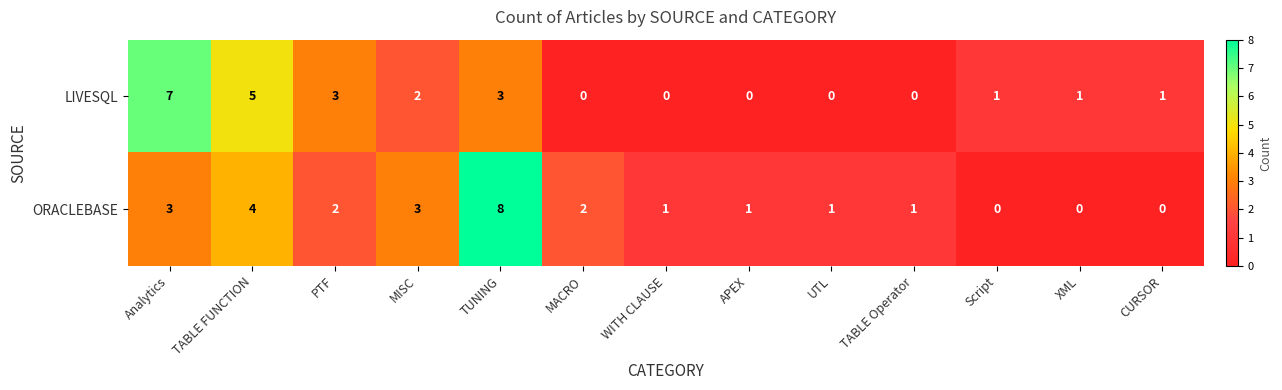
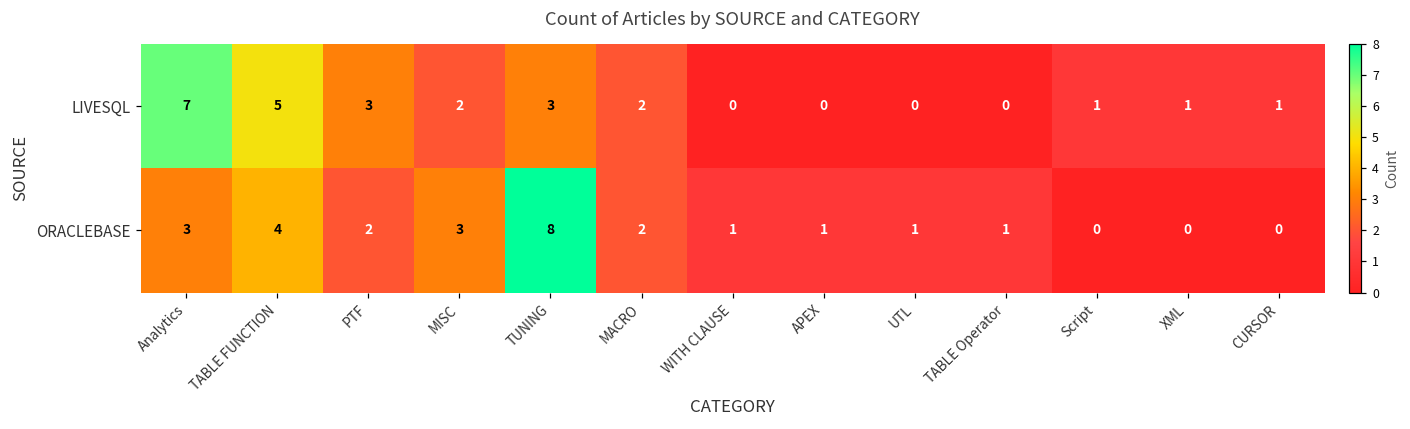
LIVESQL, MACRO: 0 -> 2
